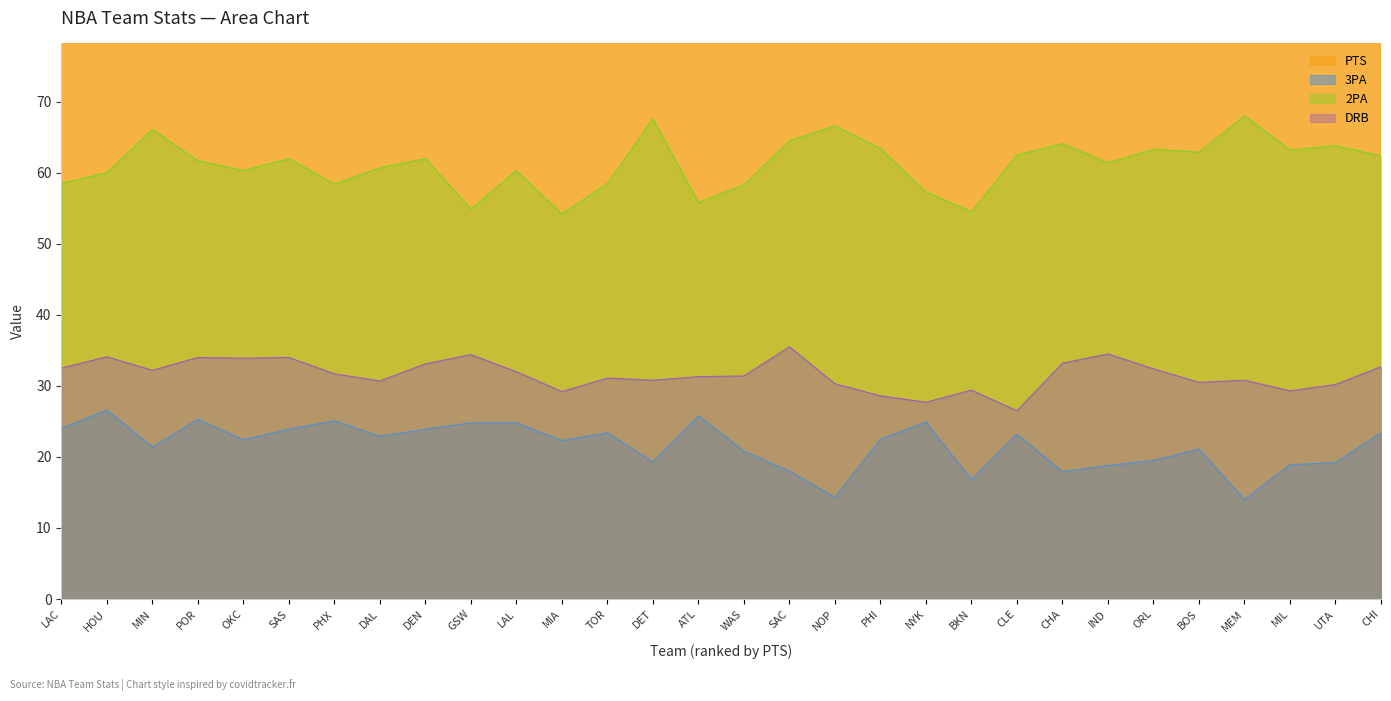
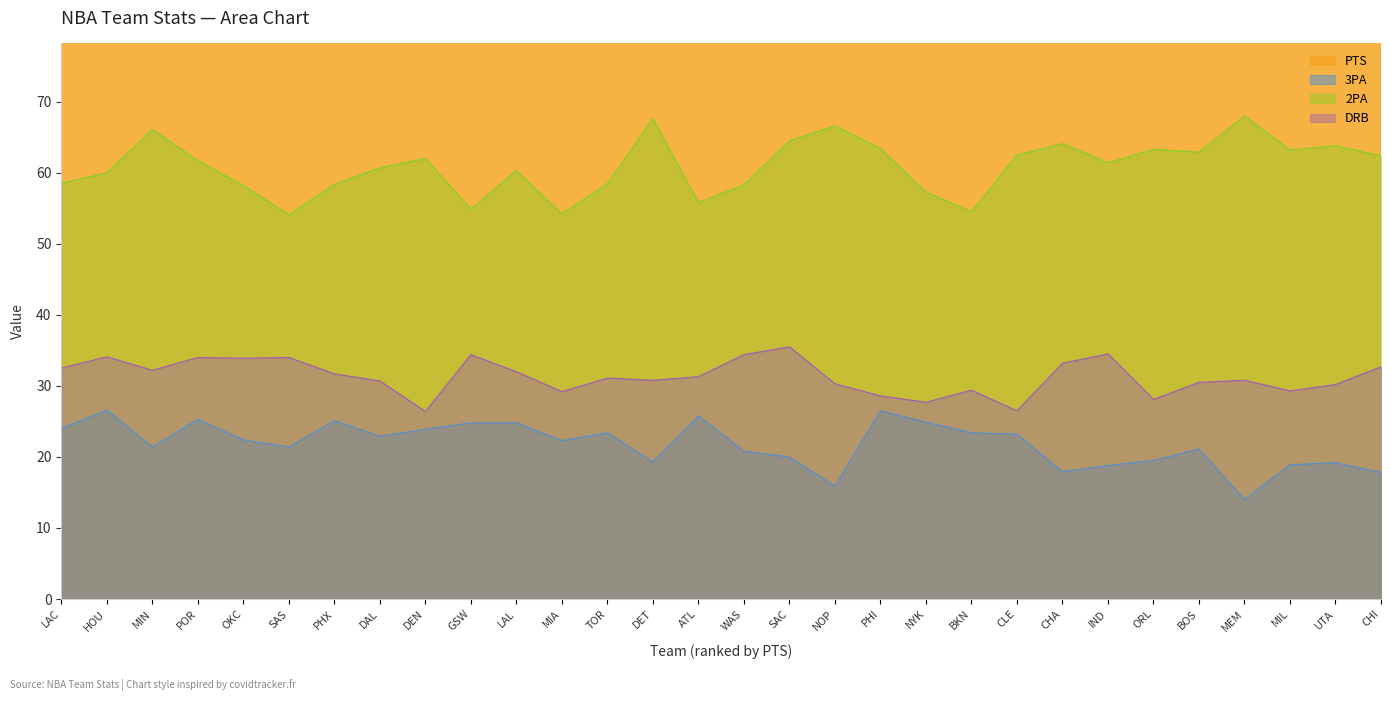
2PA, OKC: 60 -> 58
3PA, SAS: 24 -> 21
2PA, SAS: 62 -> 54
DRB, DEN: 33 -> 26
DRB, WAS: 31 -> 34
3PA, SAC: 18 -> 20
3PA, NOP: 14 -> 16
3PA, PHI: 23 -> 27
3PA, BKN: 17 -> 23
DRB, ORL: 32 -> 28
3PA, CHI: 23 -> 18
